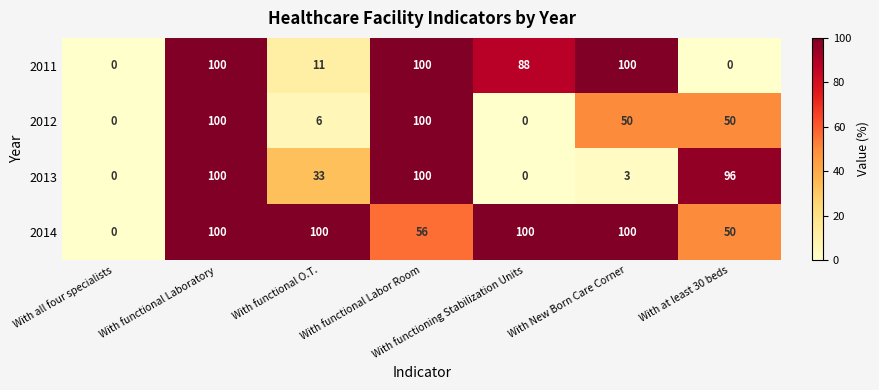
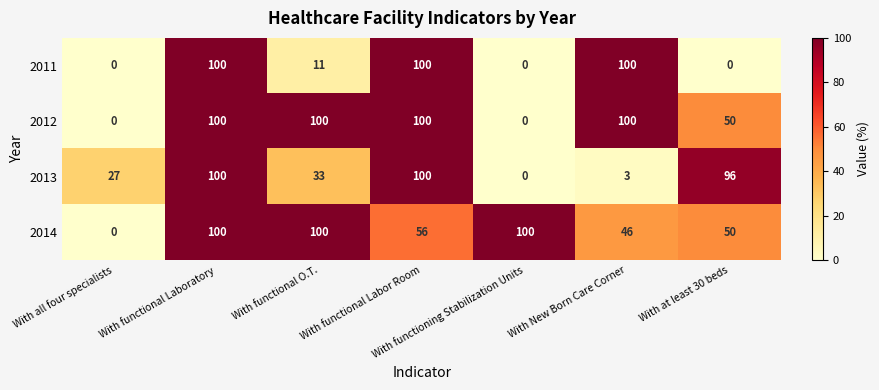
2011, With functioning Stabilization Units: 88 -> 0
2012, With functional O.T.: 6 -> 100
2012, With New Born Care Corner: 50 -> 100
2013, With all four specialists: 0 -> 27
2014, With New Born Care Corner: 100 -> 46
